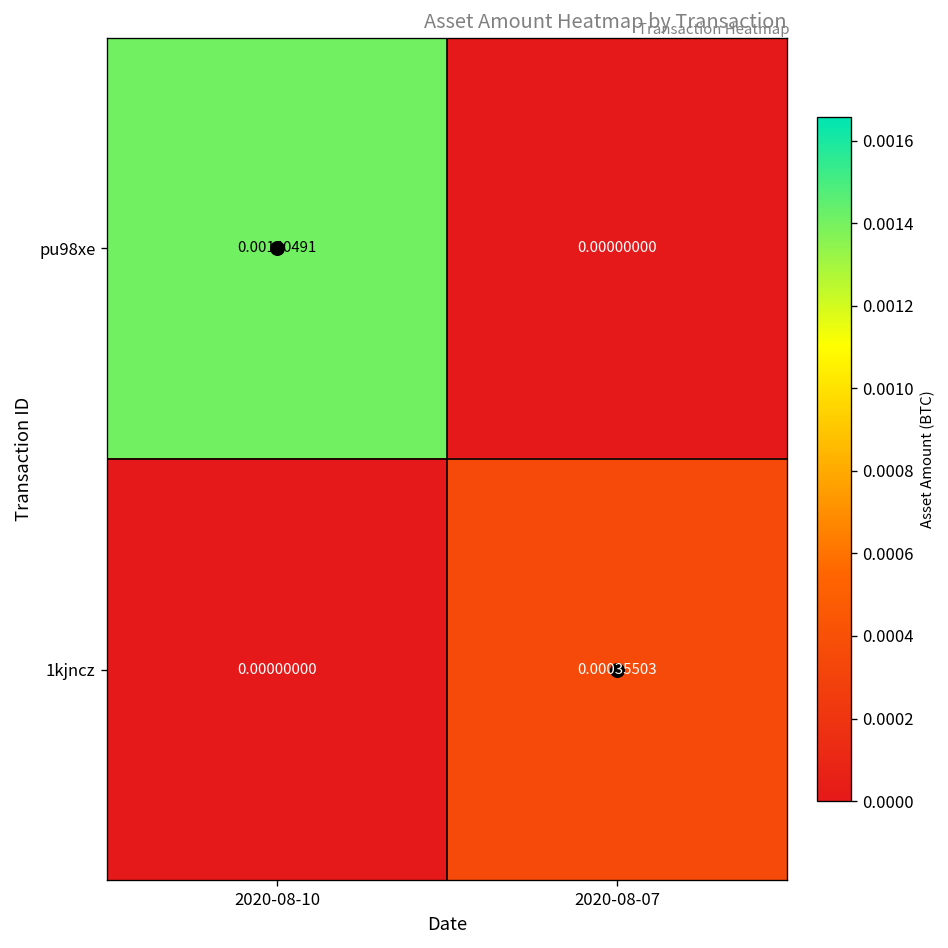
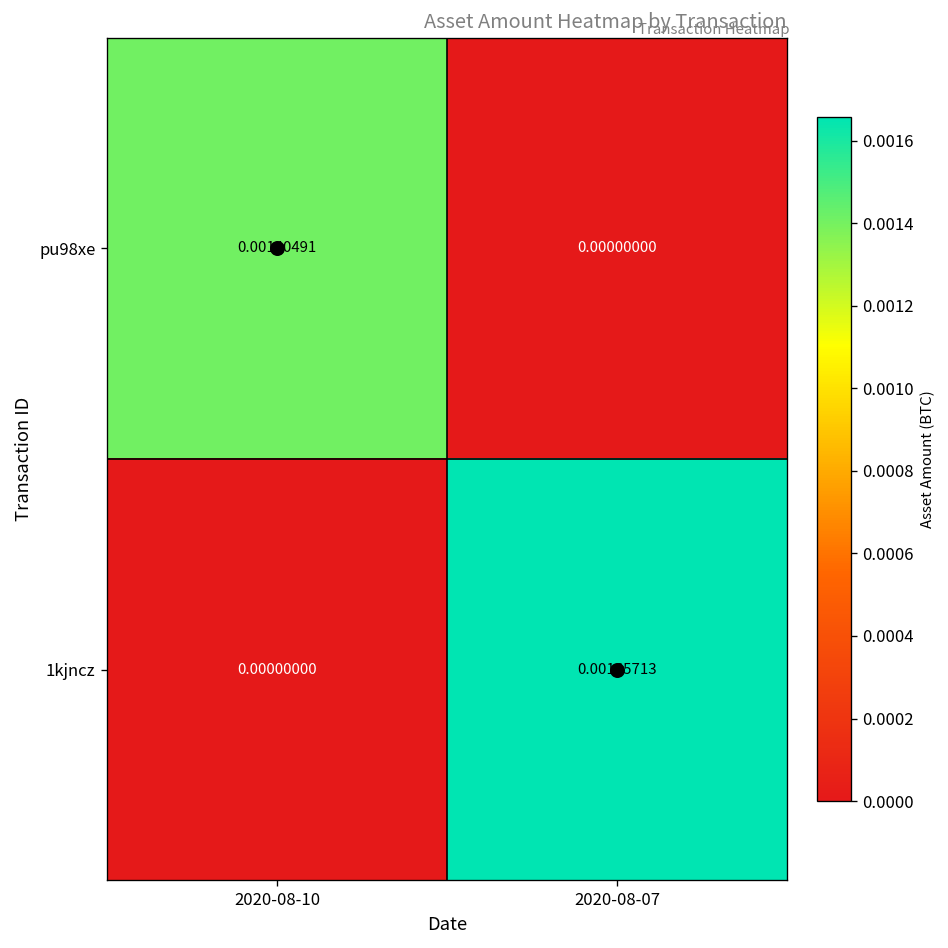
1kjncz, 2020-08-07: 0.00035503 -> 0.00165713
